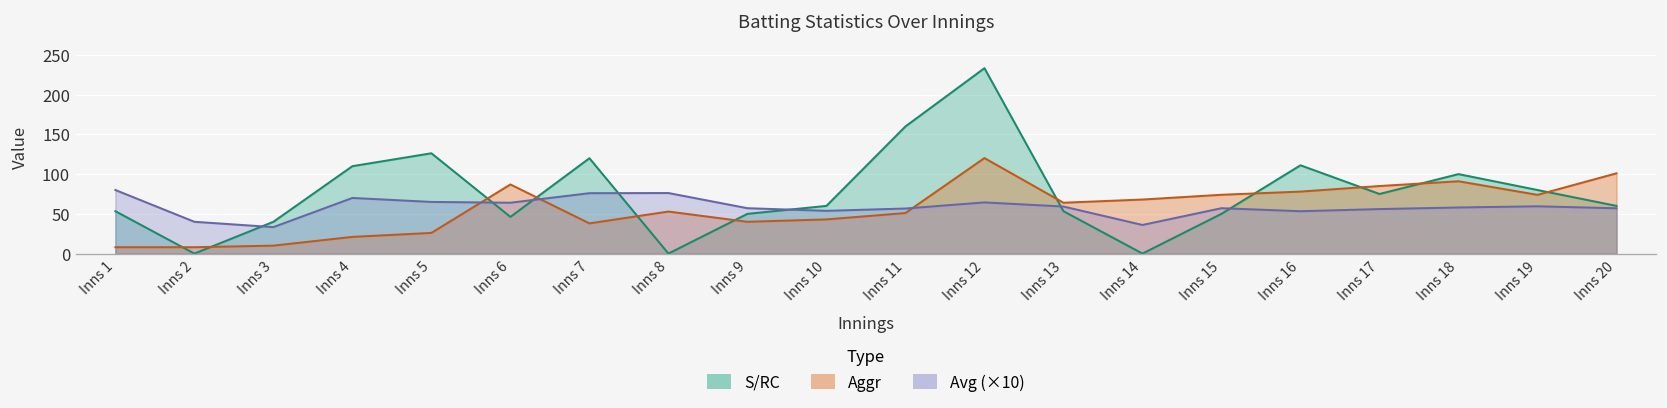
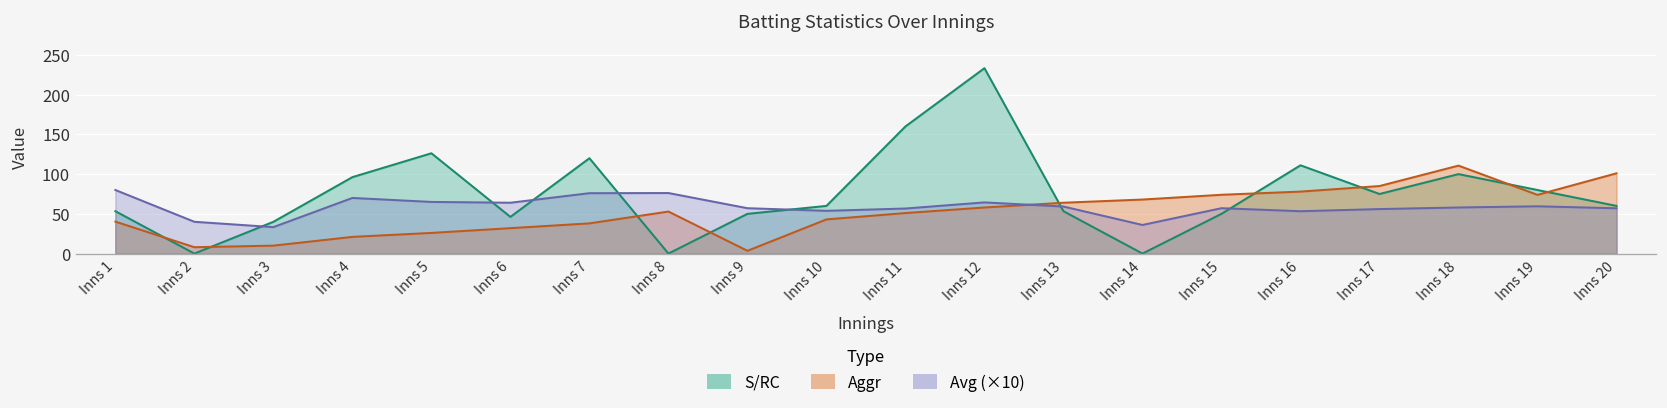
Aggr, Inns 1: 10 -> 40
S/RC, Inns 4: 110 -> 100
Aggr, Inns 6: 90 -> 30
Aggr, Inns 9: 40 -> 0
Aggr, Inns 12: 120 -> 60
Aggr, Inns 18: 90 -> 110
